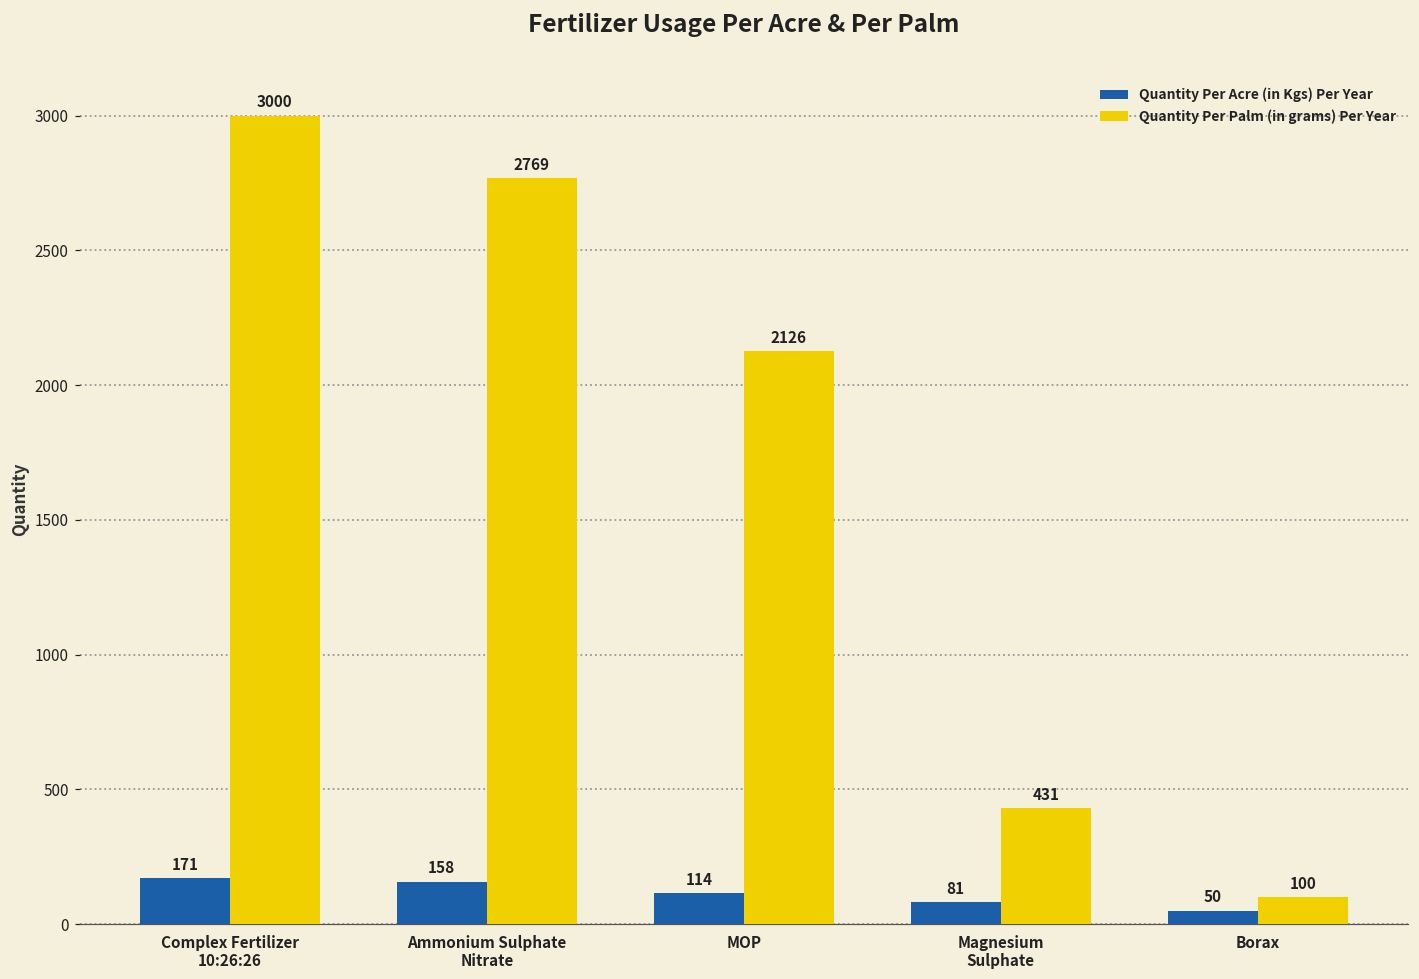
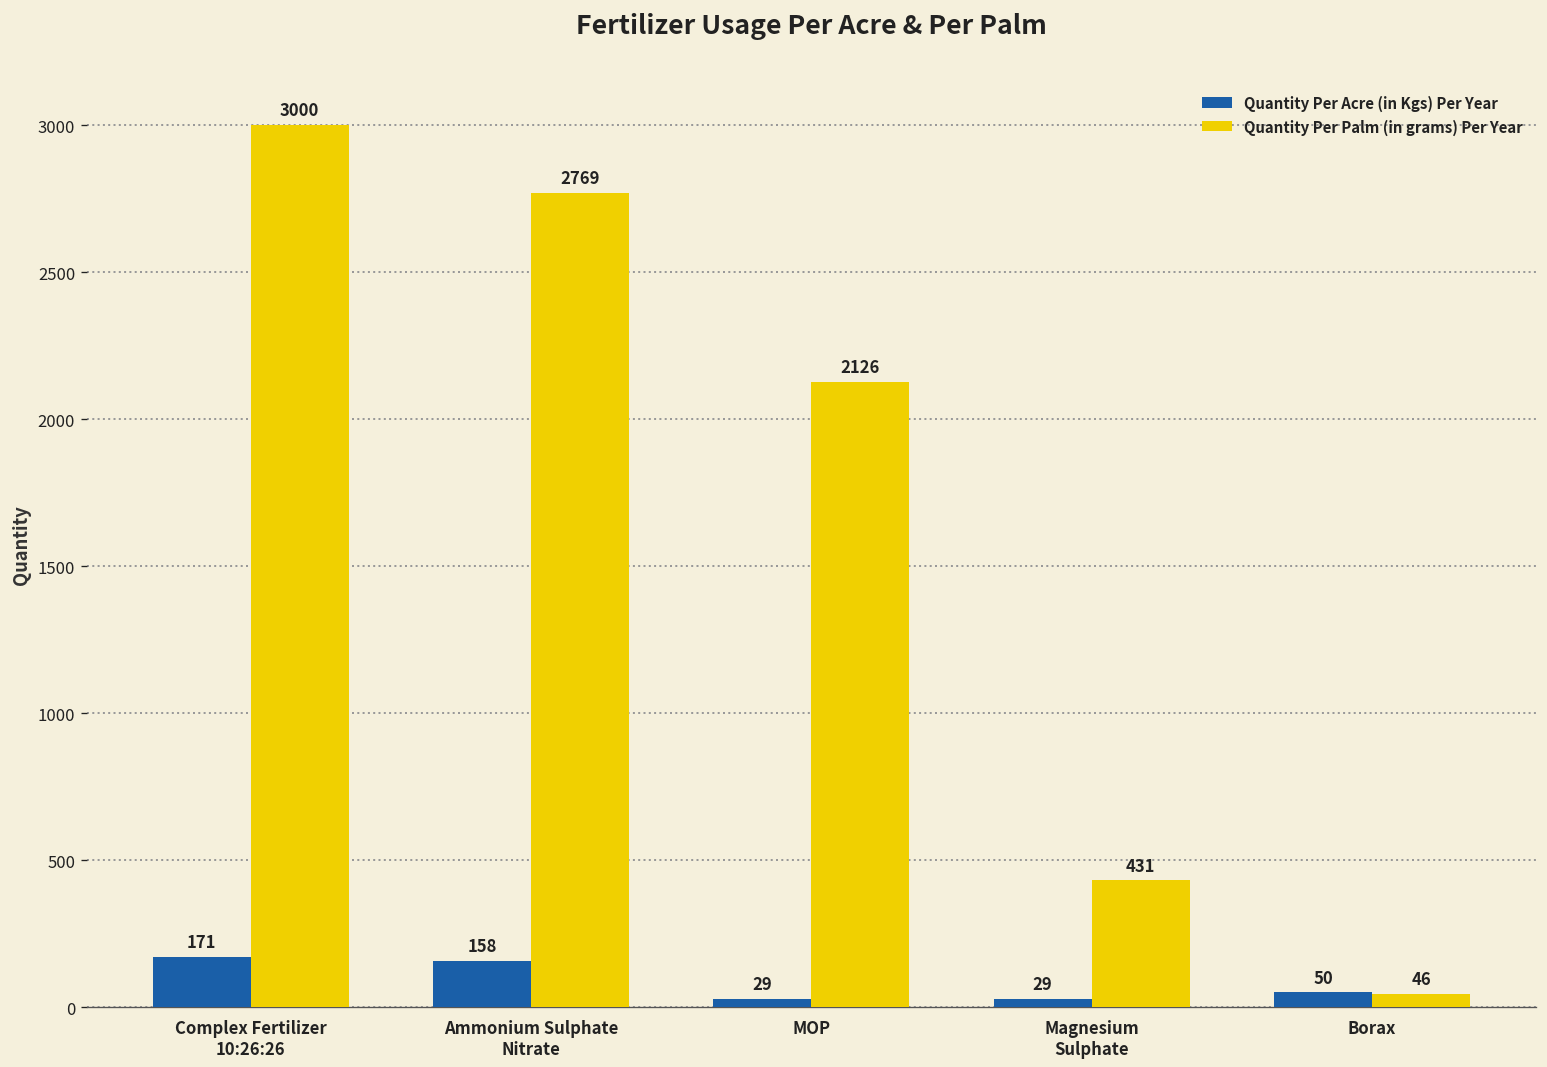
Quantity Per Acre (in Kgs) Per Year, MOP: 114 -> 29
Quantity Per Acre (in Kgs) Per Year, Magnesium Sulphate: 81 -> 29
Quantity Per Palm (in grams) Per Year, Borax: 100 -> 46
